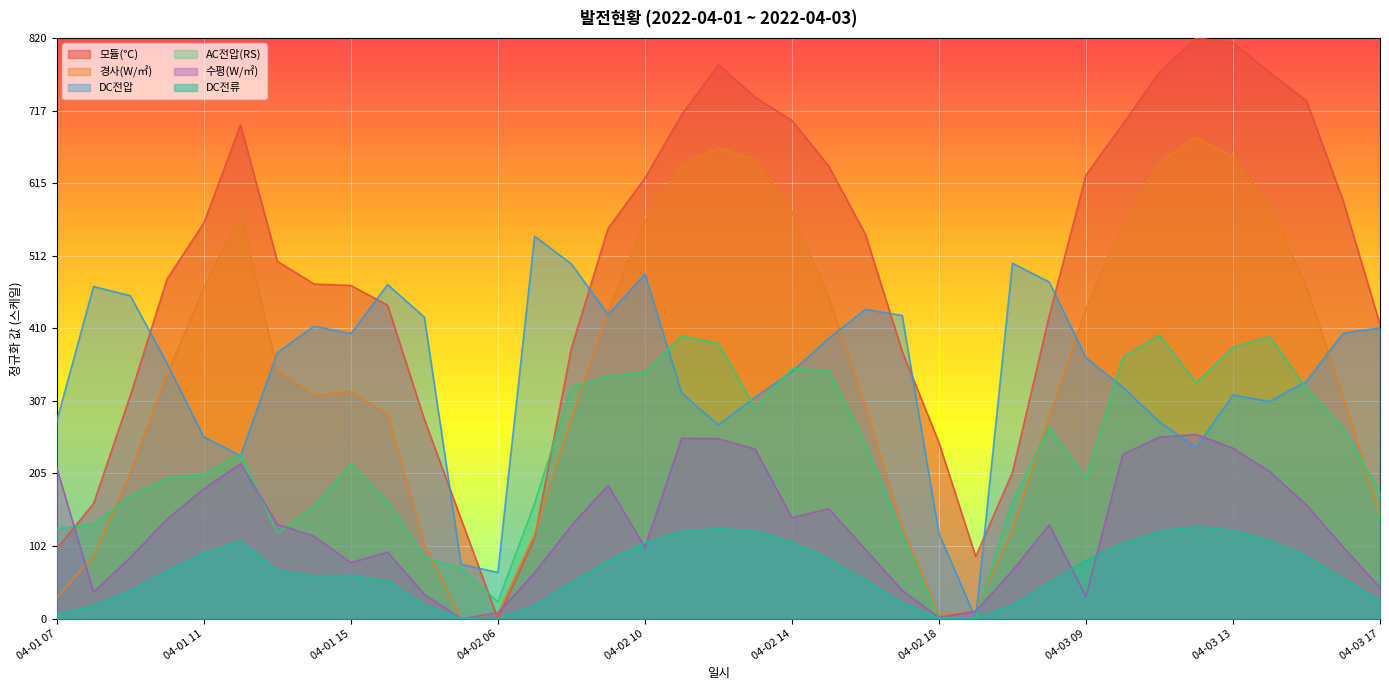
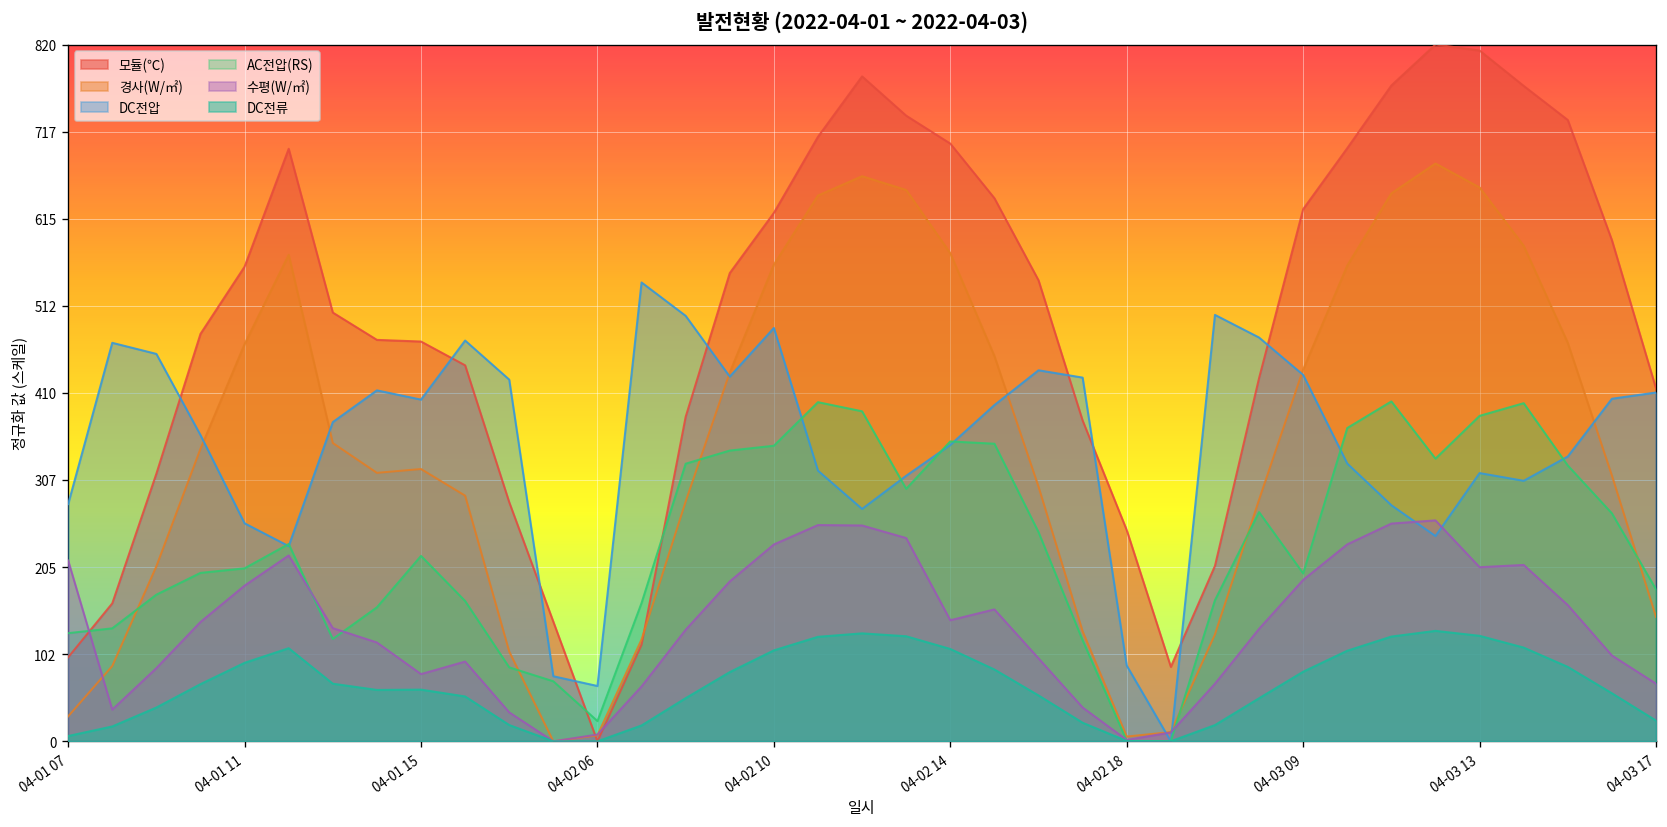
수평(W/㎡), 04-02 10: 100 -> 230
DC전압, 04-02 18: 120 -> 90
DC전압, 04-03 09: 370 -> 430
수평(W/㎡), 04-03 09: 30 -> 190
수평(W/㎡), 04-03 13: 240 -> 200
수평(W/㎡), 04-03 17: 40 -> 70
